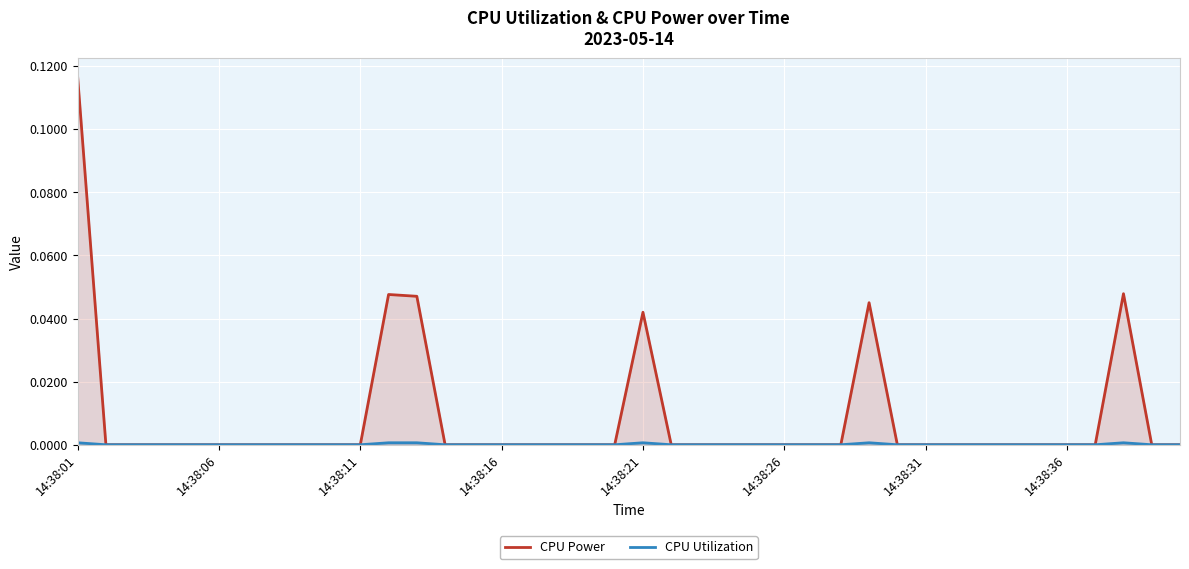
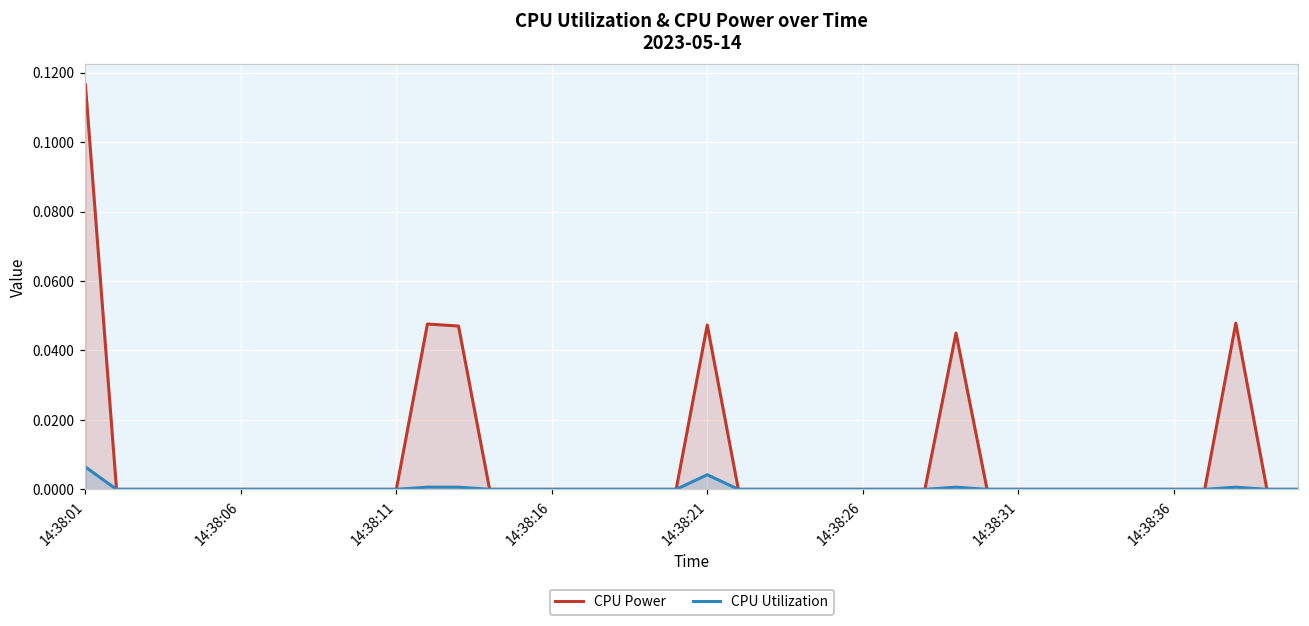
CPU Utilization, 14:38:01: 0.001 -> 0.006
CPU Power, 14:38:21: 0.042 -> 0.047
CPU Utilization, 14:38:21: 0.001 -> 0.004
